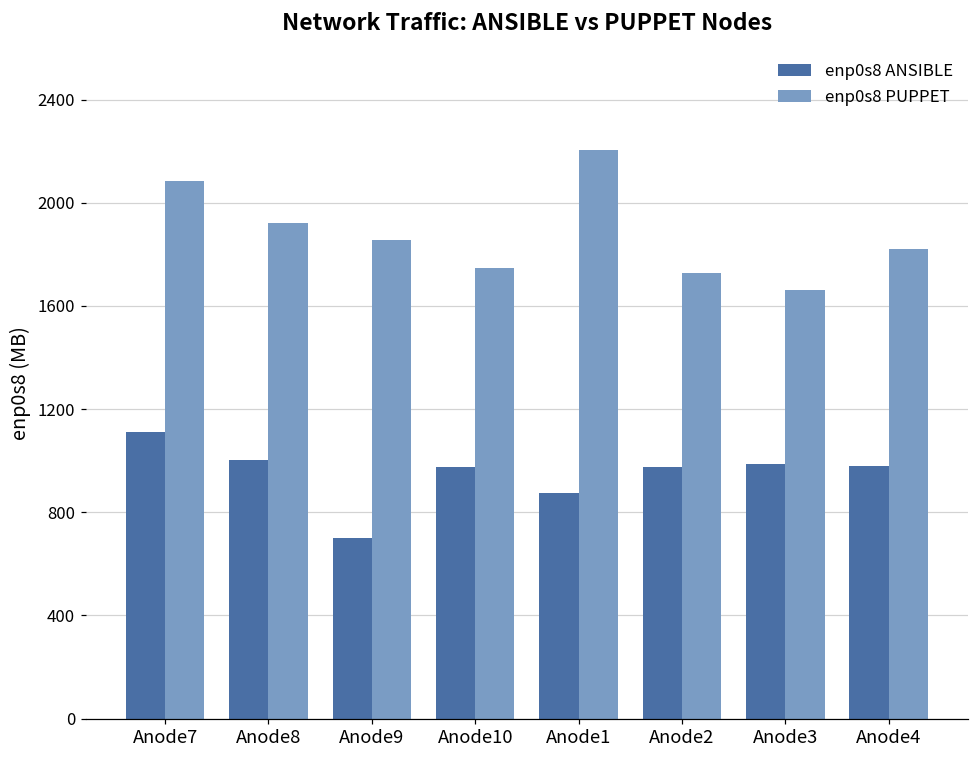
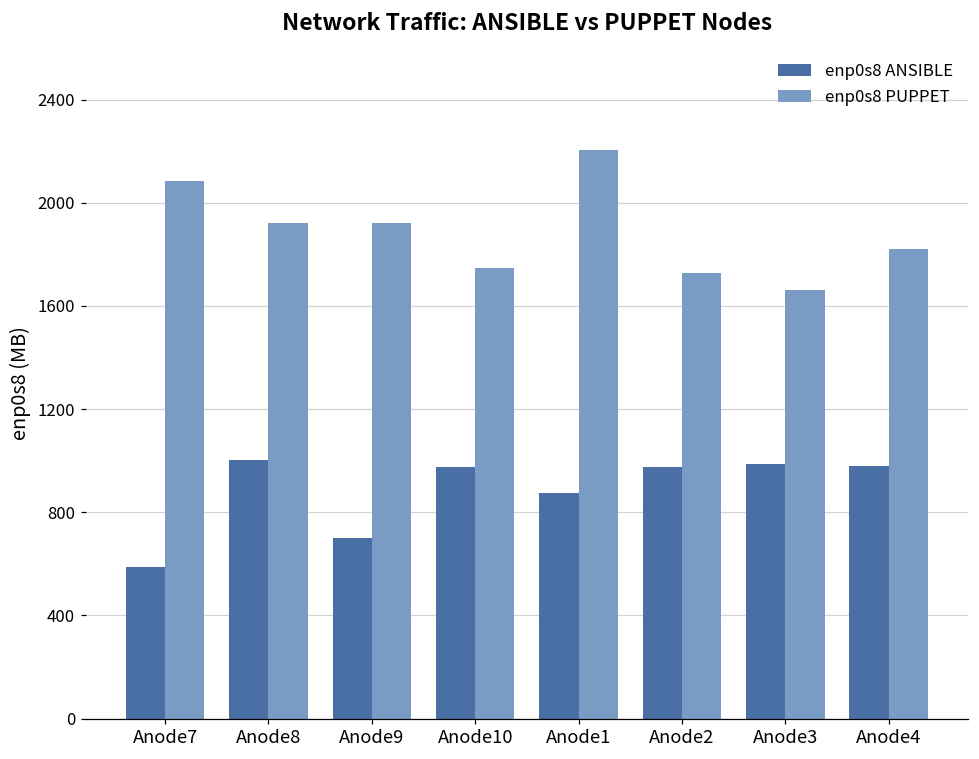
enp0s8 ANSIBLE, Anode7: 1110 -> 590
enp0s8 PUPPET, Anode9: 1850 -> 1920
